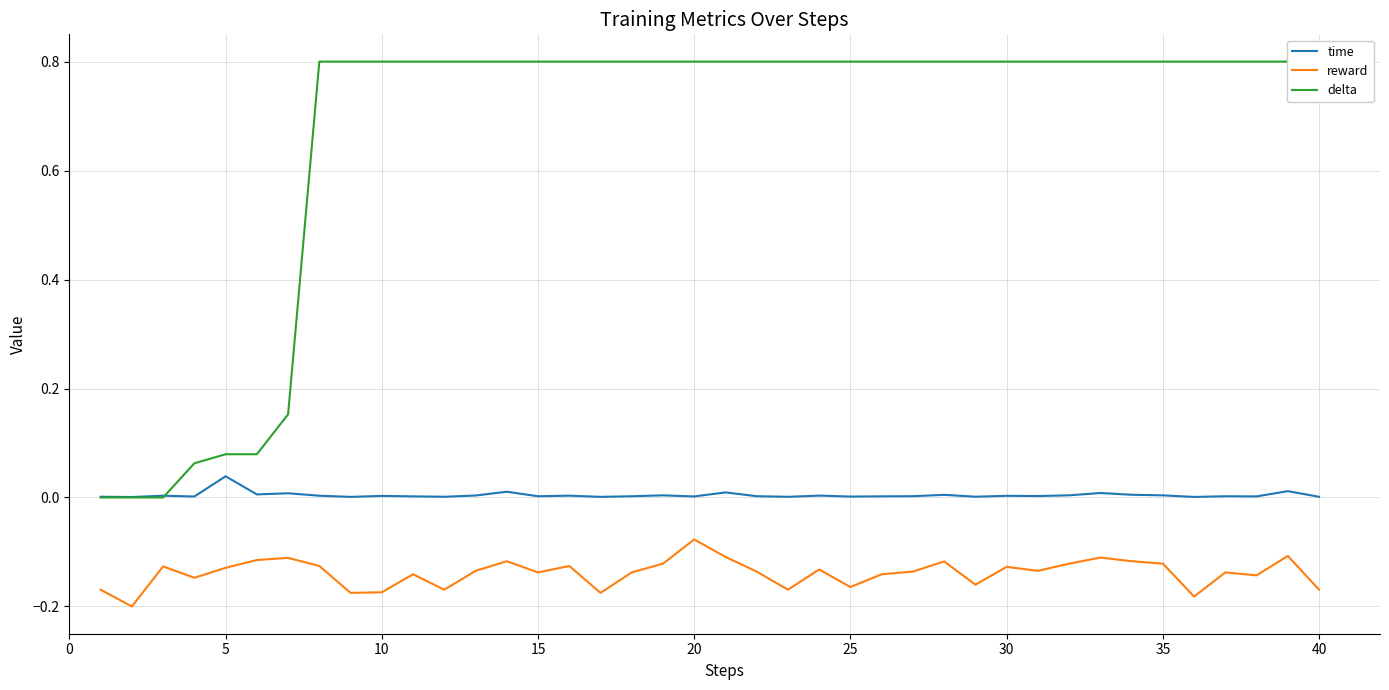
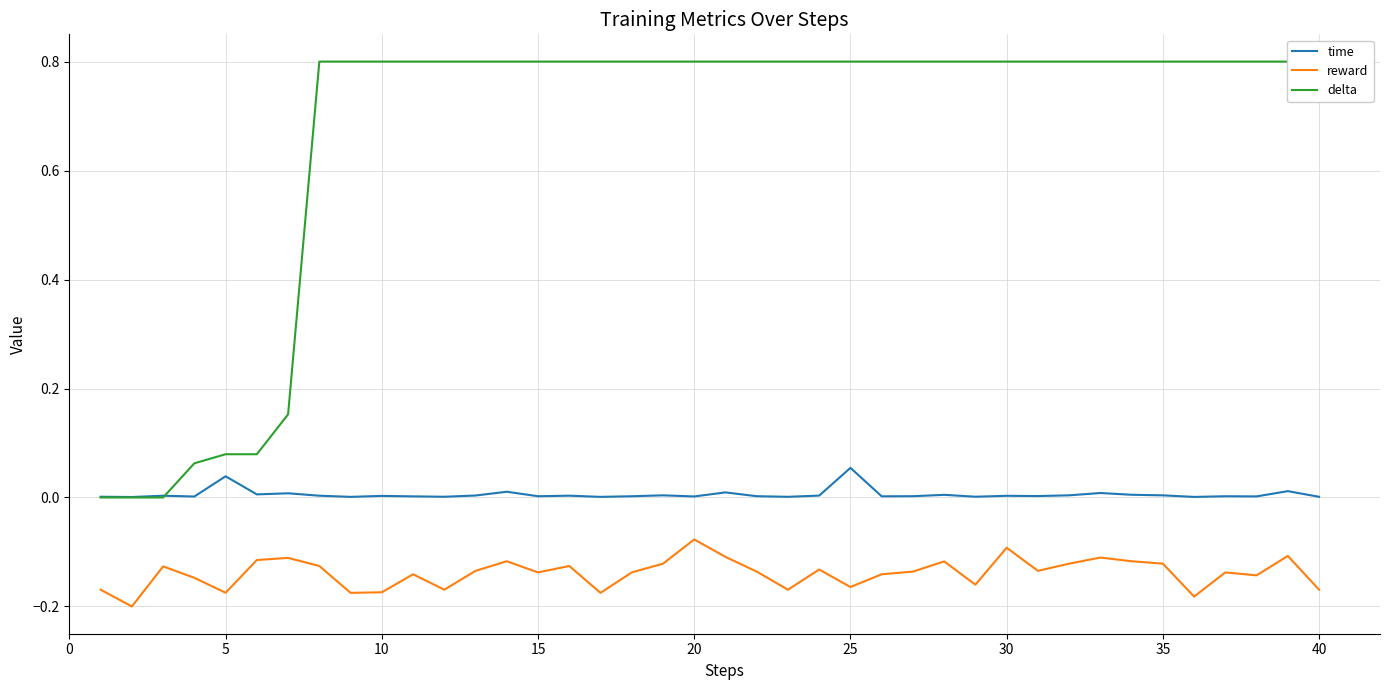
reward, 5: -0.13 -> -0.17
time, 25: 0.00 -> 0.05
reward, 30: -0.13 -> -0.09
